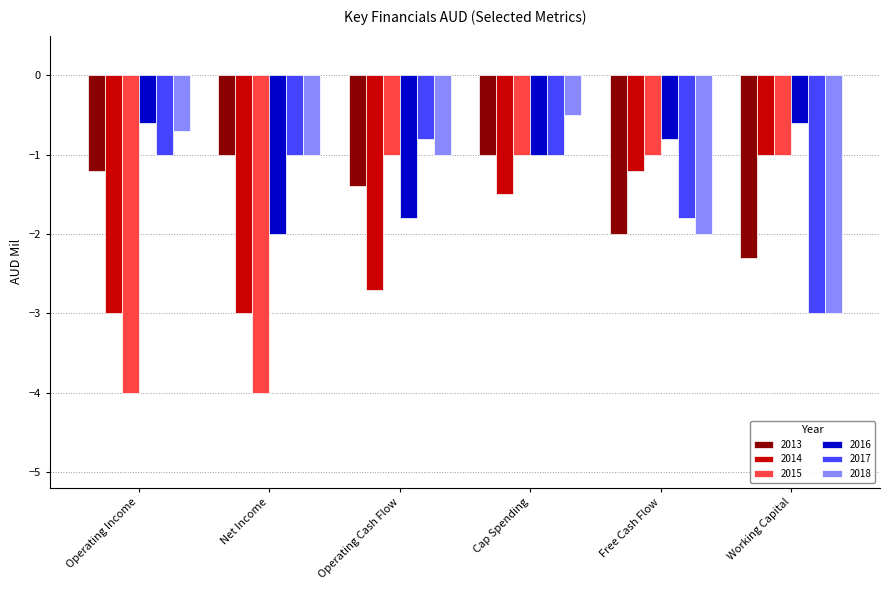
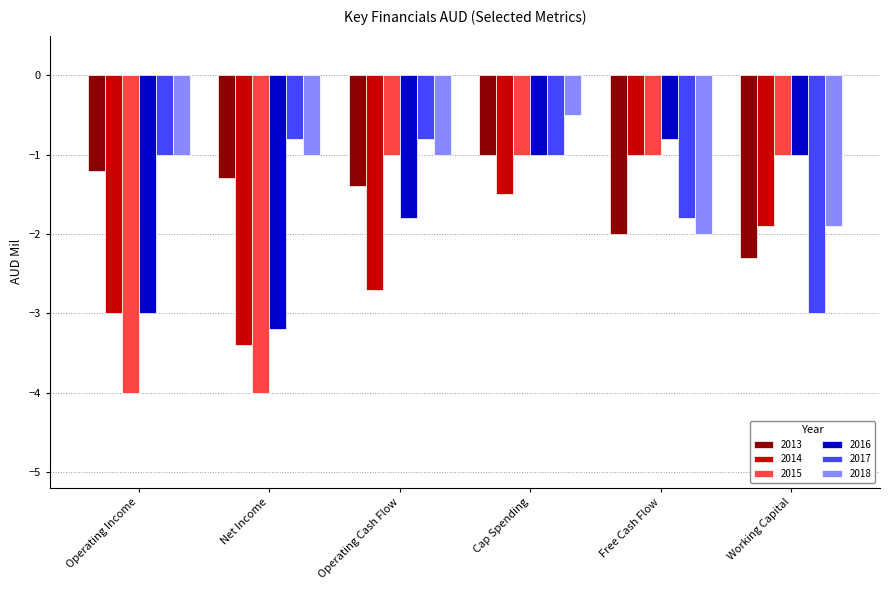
2016, Operating Income: -0.6 -> -3.0
2018, Operating Income: -0.7 -> -1.0
2013, Net Income: -1.0 -> -1.3
2014, Net Income: -3.0 -> -3.4
2016, Net Income: -2.0 -> -3.2
2017, Net Income: -1.0 -> -0.8
2014, Free Cash Flow: -1.2 -> -1.0
2014, Working Capital: -1.0 -> -1.9
2016, Working Capital: -0.6 -> -1.0
2018, Working Capital: -3.0 -> -1.9
